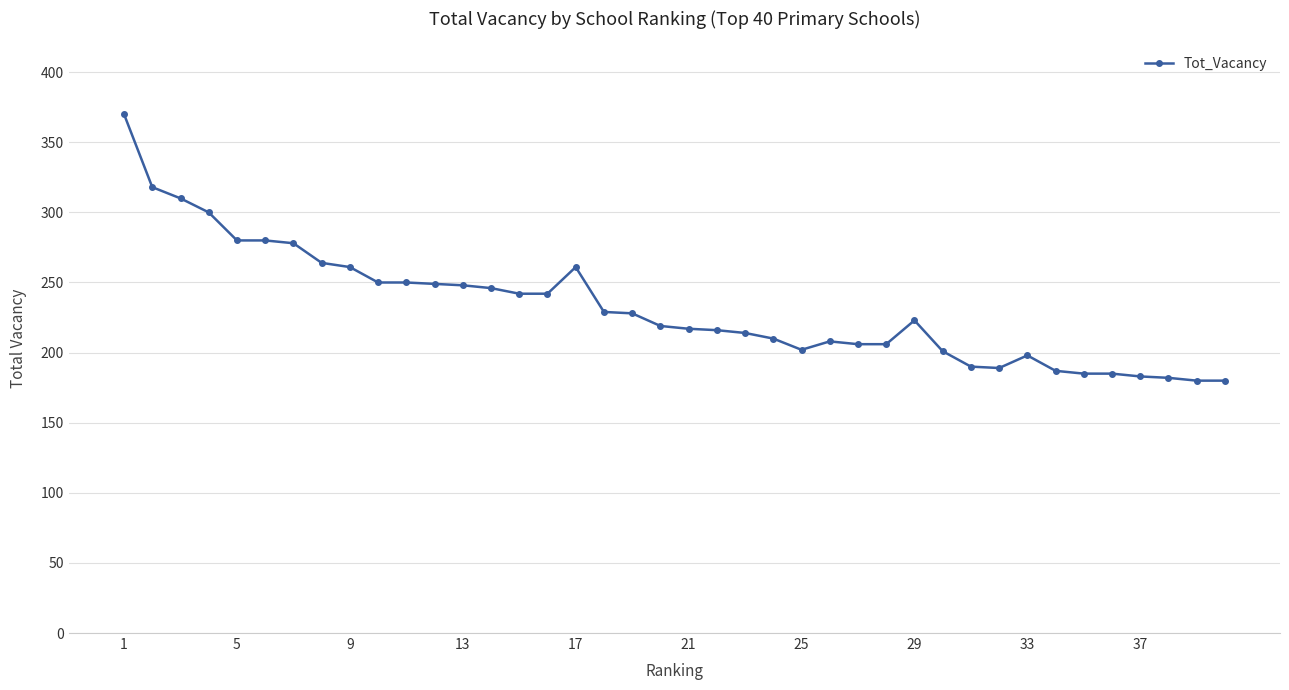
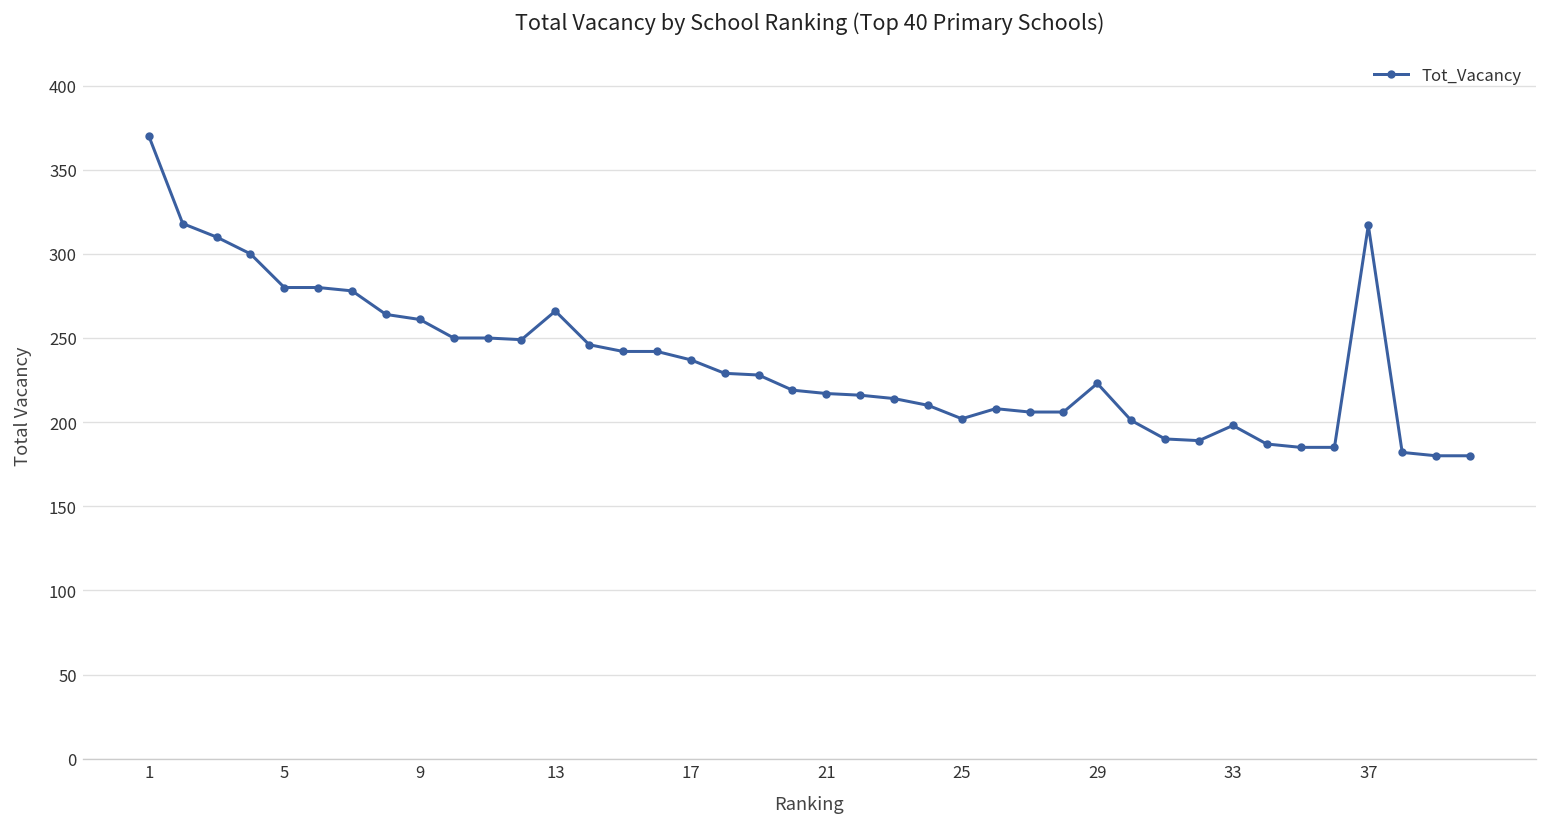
13: 248 -> 266
17: 261 -> 237
37: 183 -> 317
